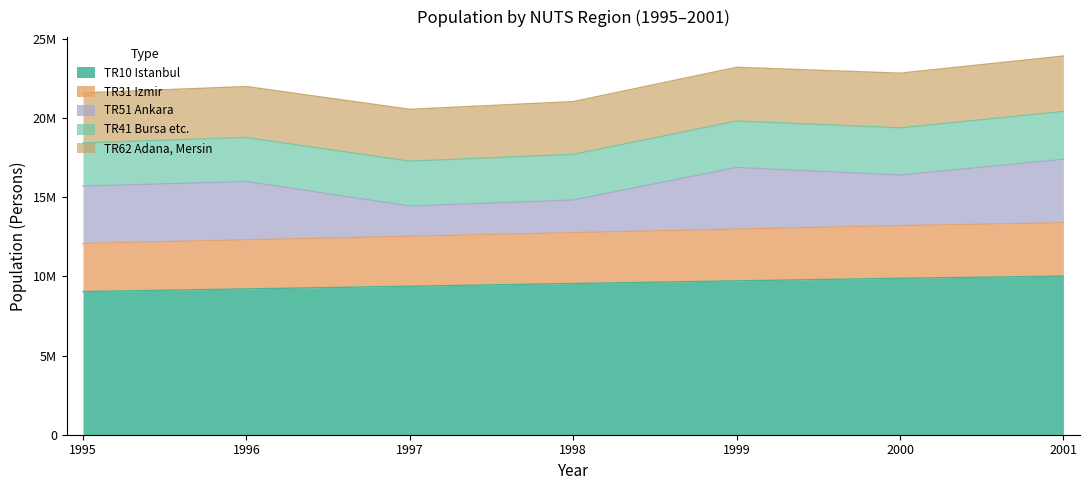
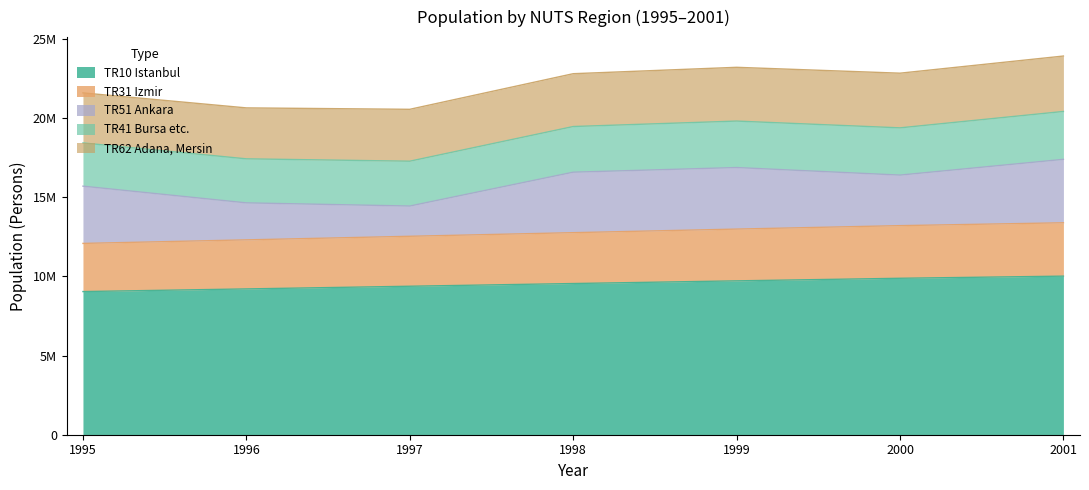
TR51 Ankara, 1996: 3700000 -> 2300000
TR51 Ankara, 1998: 2100000 -> 3800000
